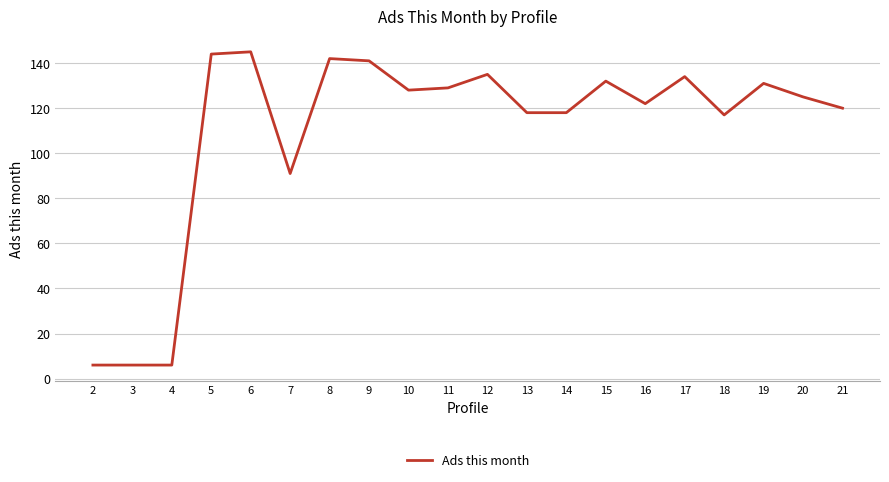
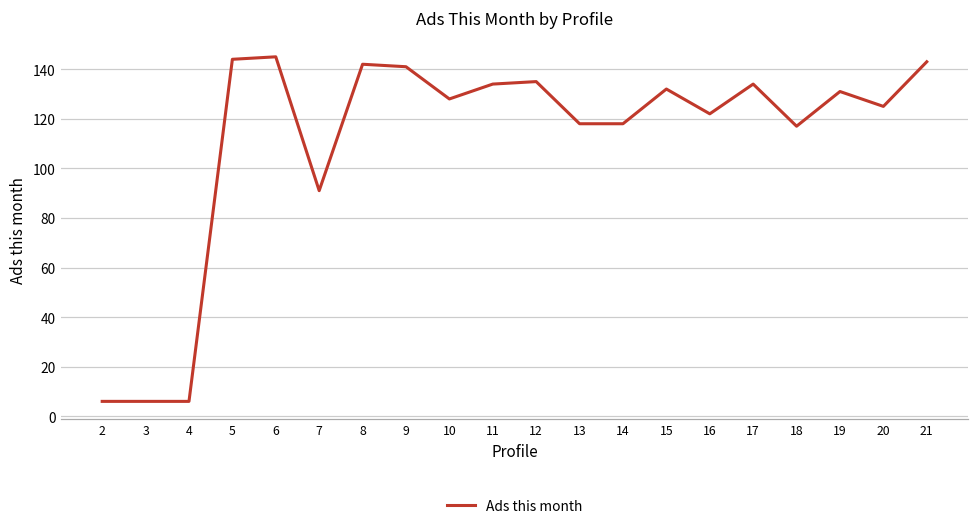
11: 129 -> 134
21: 120 -> 143
